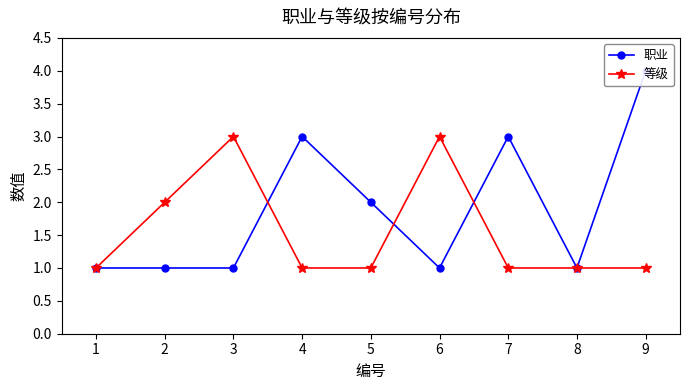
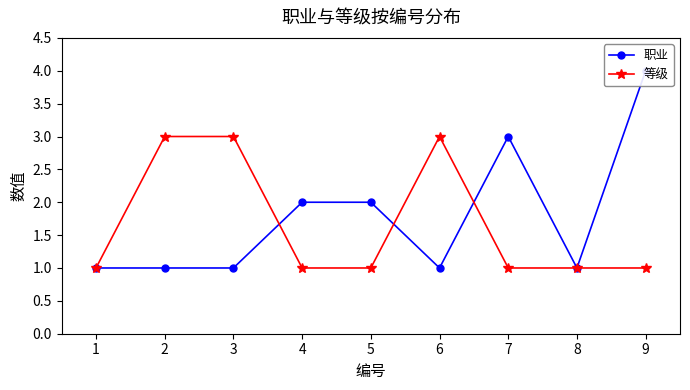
等级, 2: 2 -> 3
职业, 4: 3 -> 2
